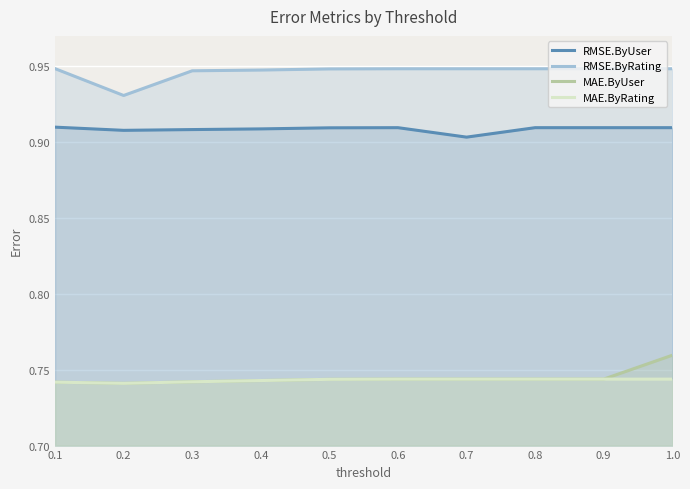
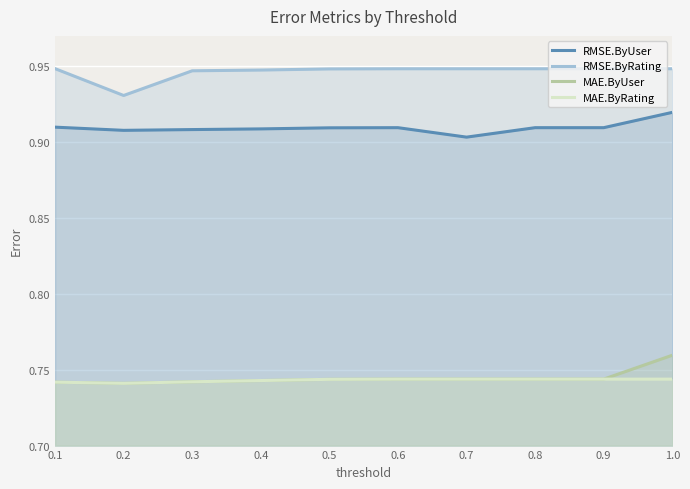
RMSE.ByUser, 1.0: 0.910 -> 0.920
